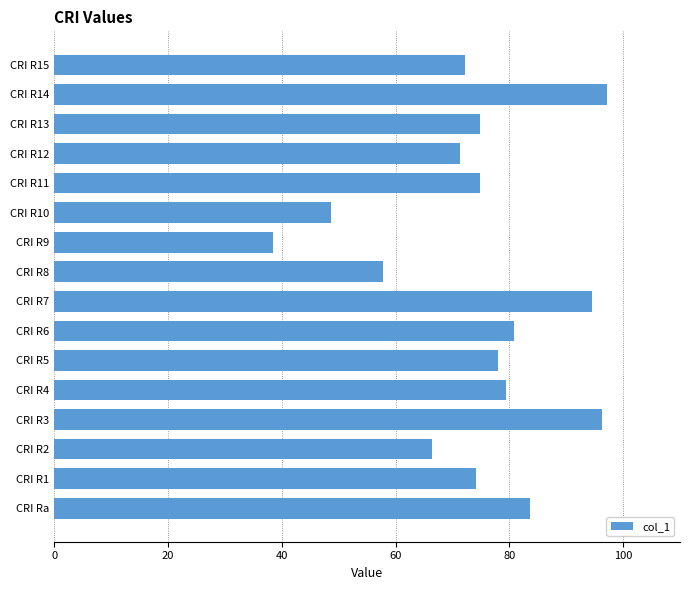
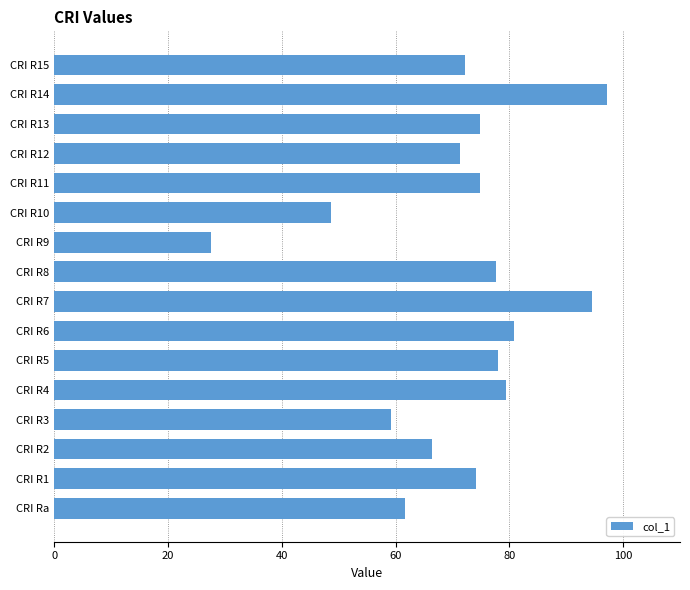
CRI R9: 38 -> 28
CRI R8: 58 -> 78
CRI R3: 96 -> 59
CRI Ra: 84 -> 62
